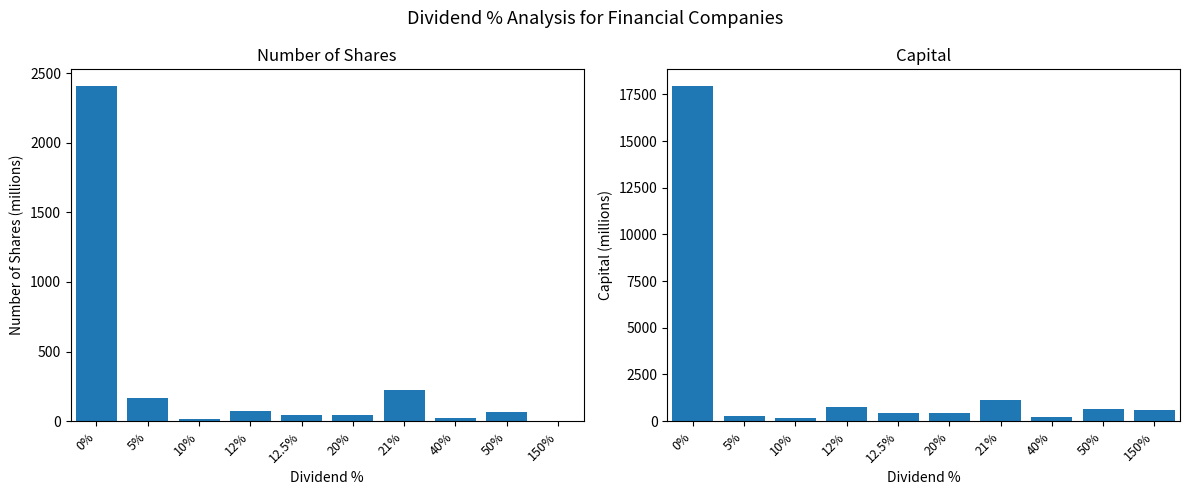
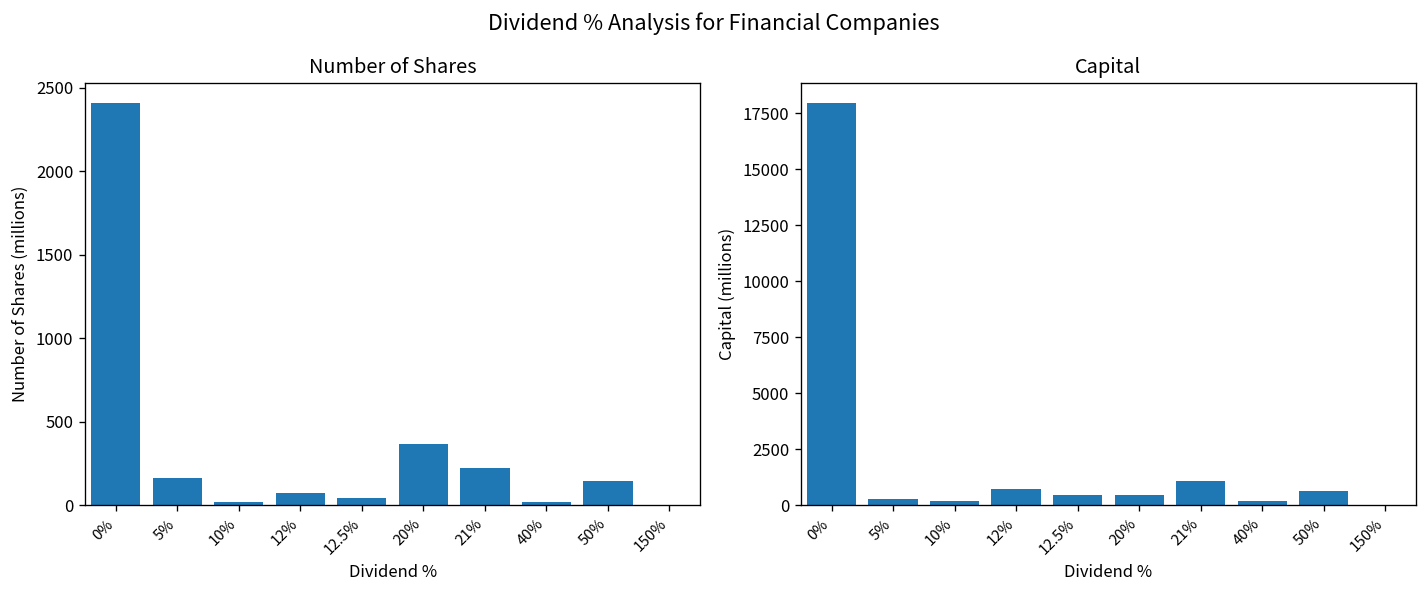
Number of Shares, 20%: 50 -> 370
Number of Shares, 50%: 70 -> 150
Capital, 150%: 600 -> 0
